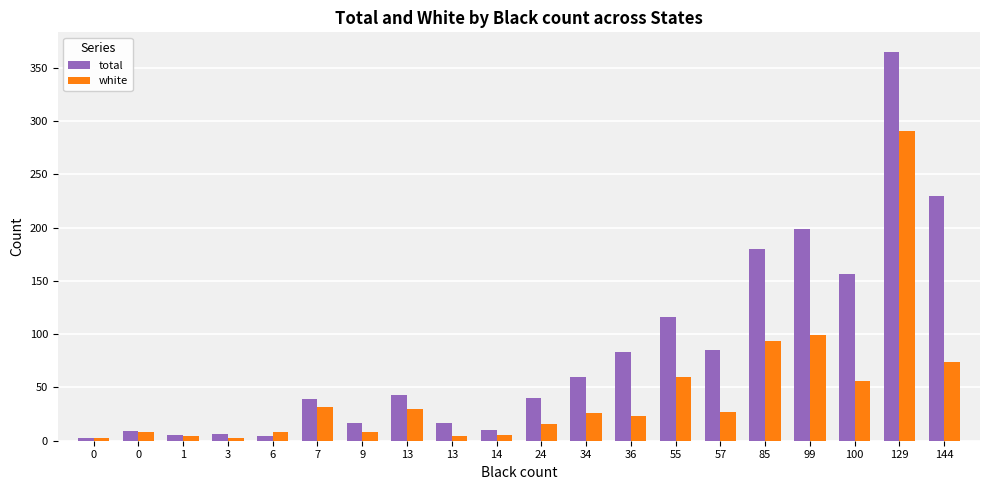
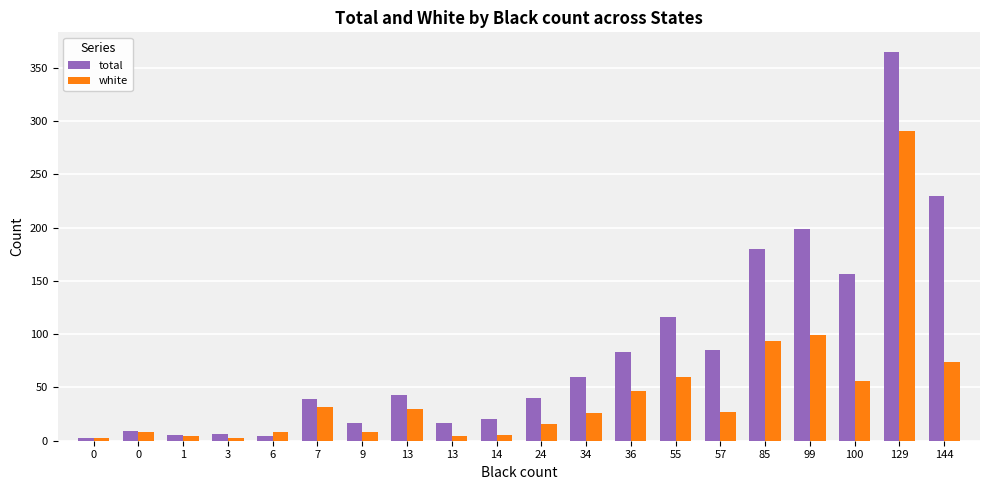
total, 14: 10 -> 20
white, 36: 23 -> 47
